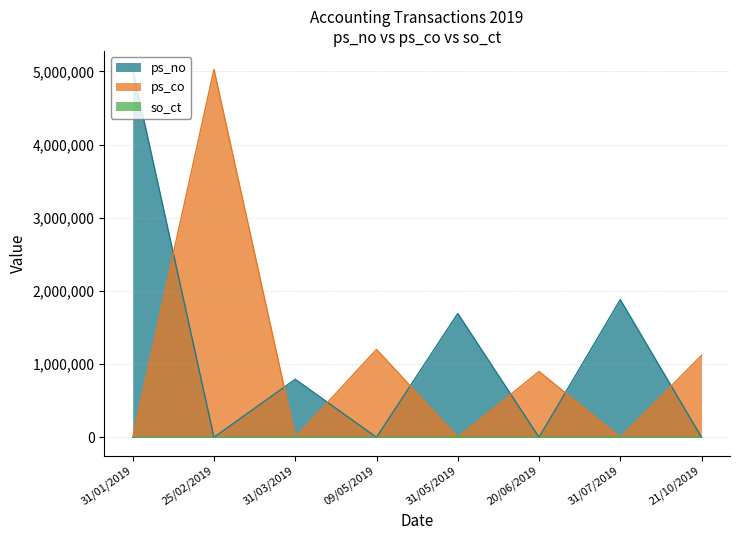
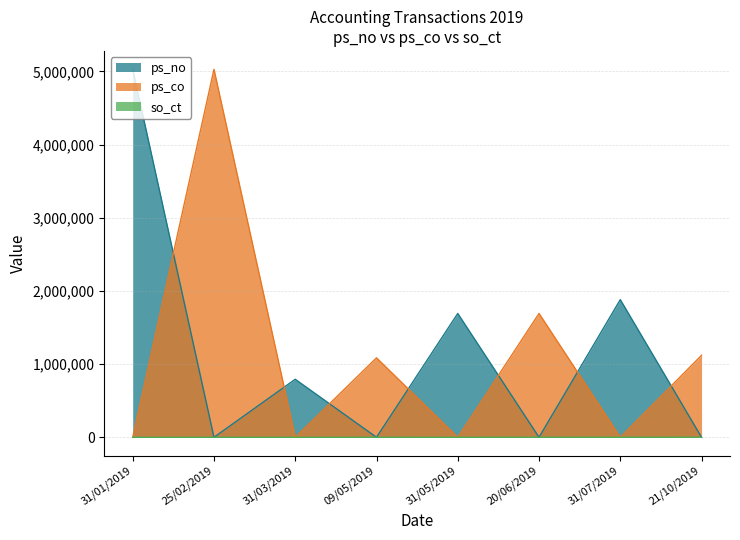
ps_co, 09/05/2019: 1,200,000 -> 1,100,000
ps_co, 20/06/2019: 900,000 -> 1,700,000
